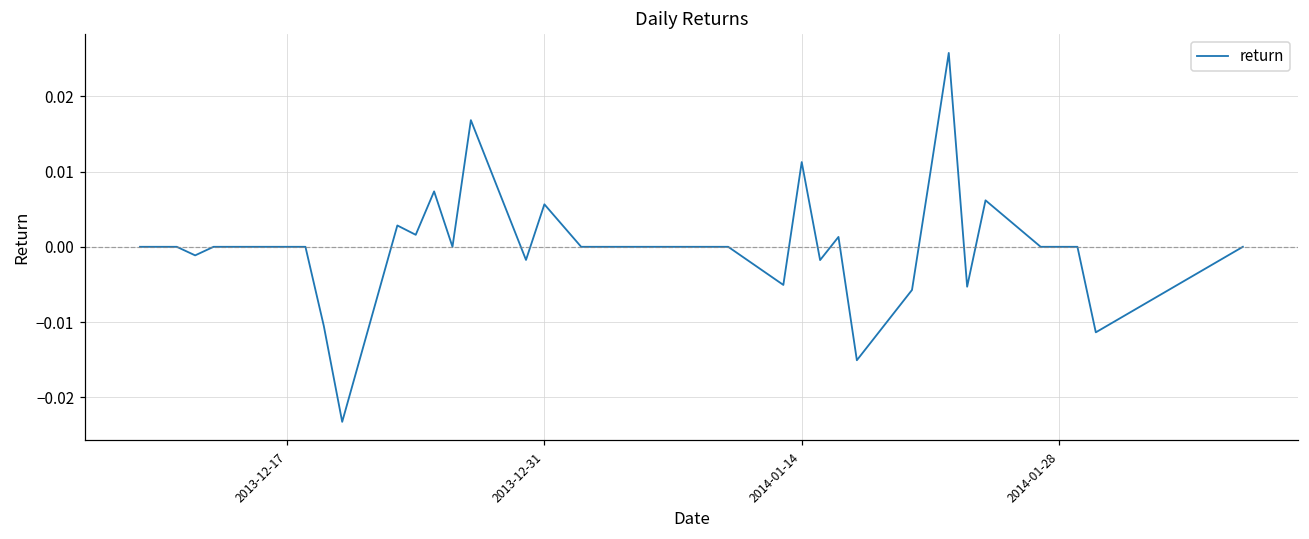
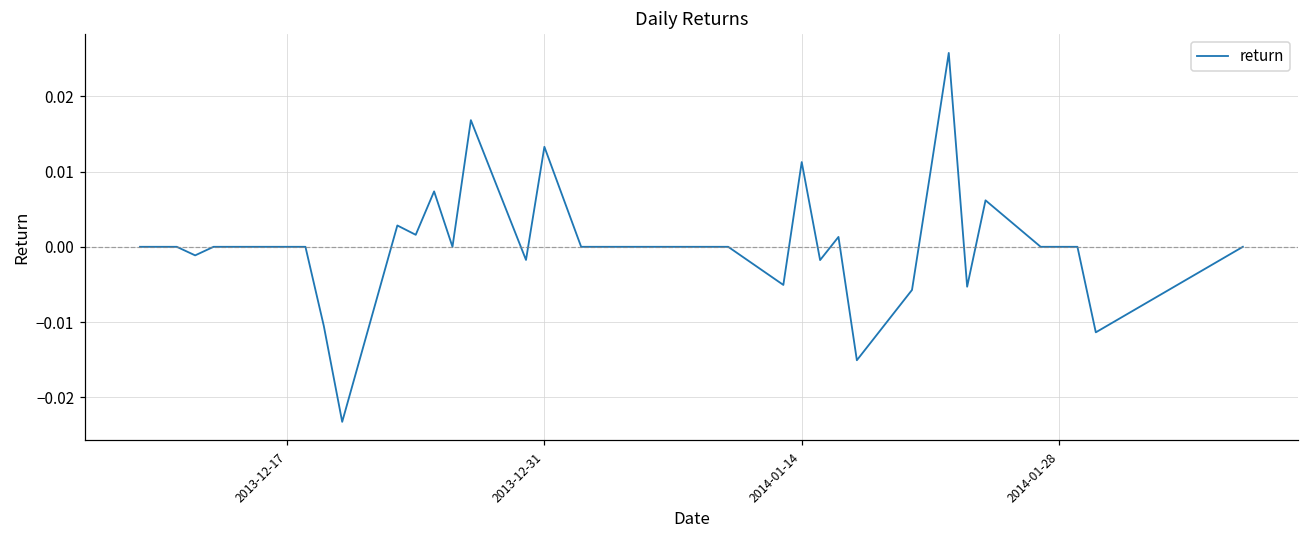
2013-12-31: 0.006 -> 0.013
